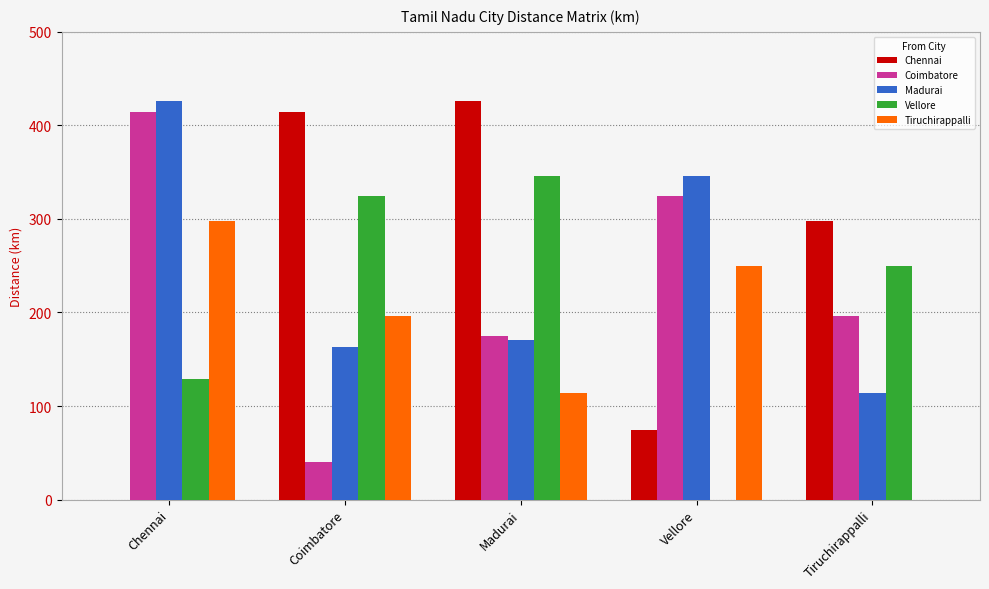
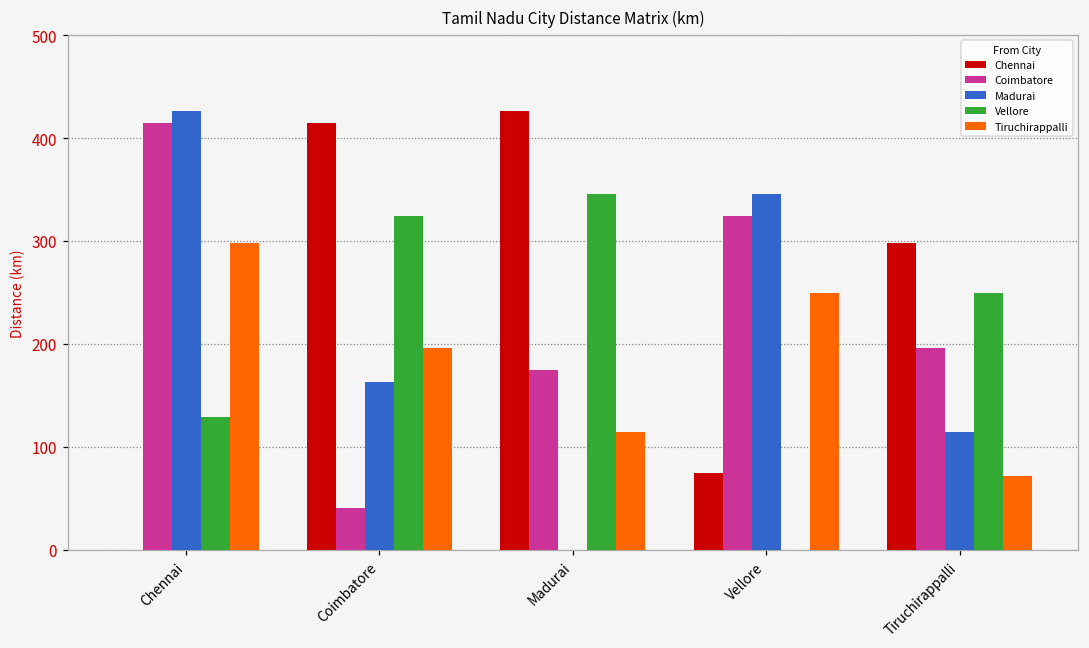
Madurai, Madurai: 170 -> 0
Tiruchirappalli, Tiruchirappalli: 0 -> 70
